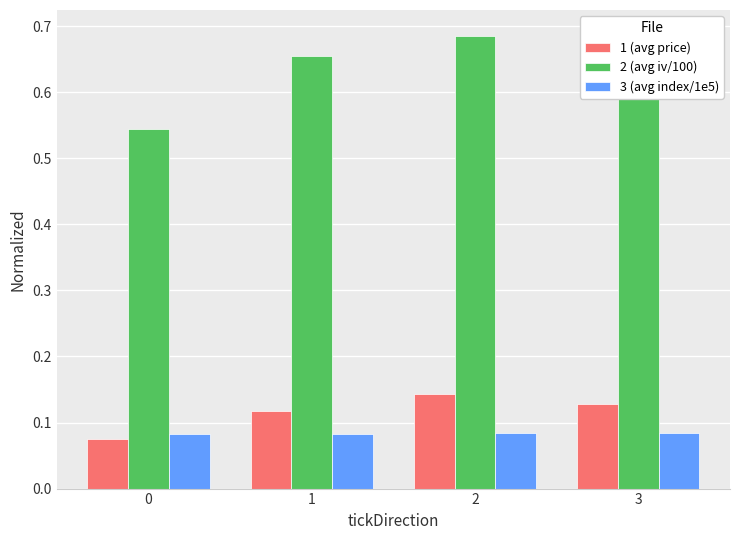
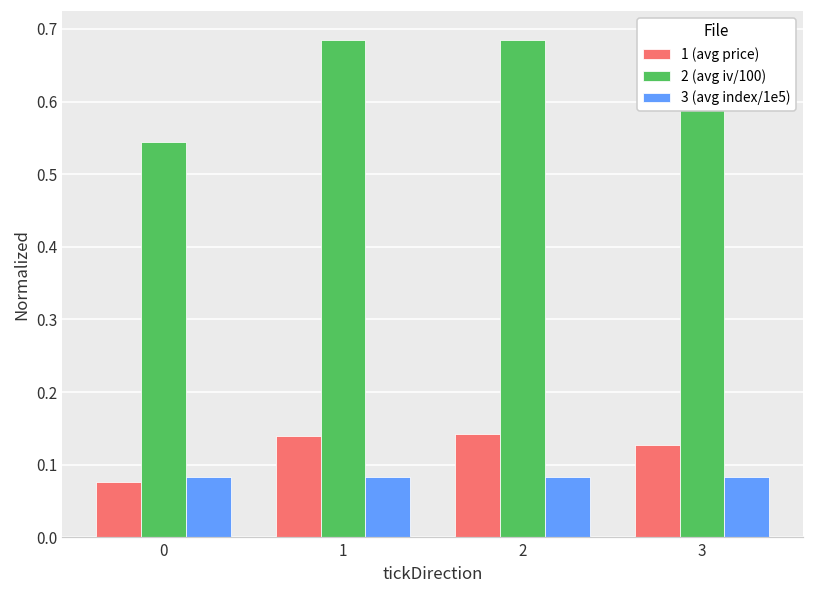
1 (avg price), 1: 0.12 -> 0.14
2 (avg iv/100), 1: 0.66 -> 0.68
